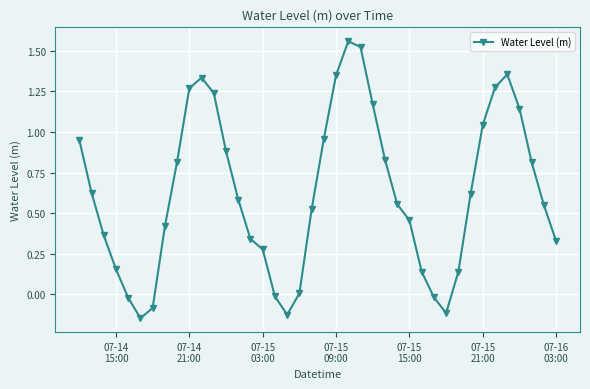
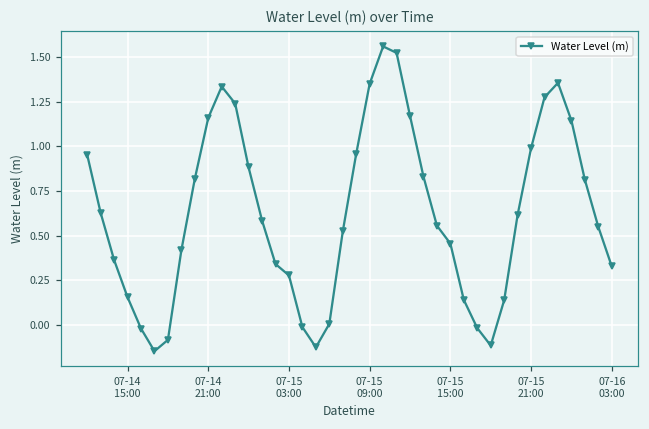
07-14 21:00: 1.27 -> 1.16
07-15 21:00: 1.05 -> 0.99
